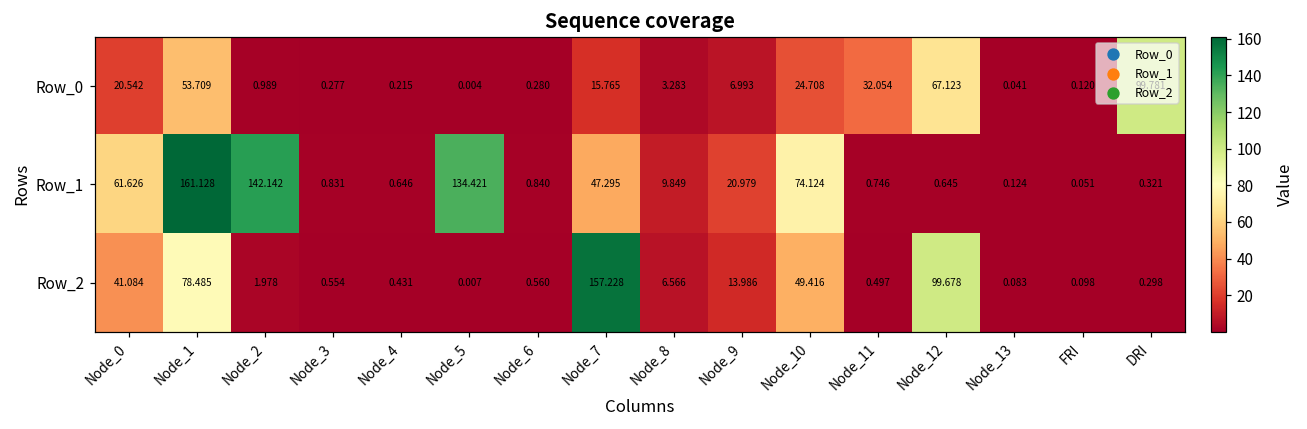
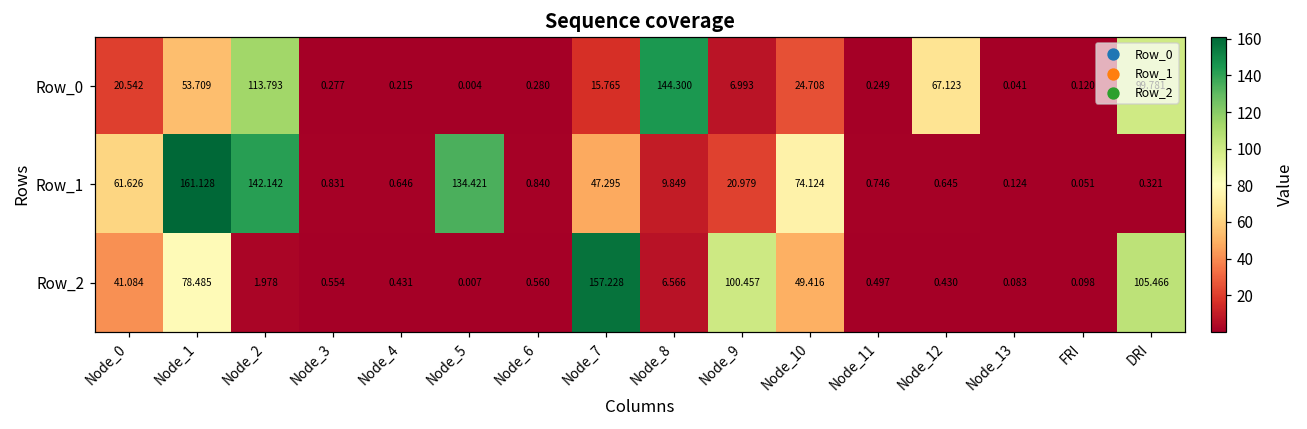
Row_0, Node_2: 0.989 -> 113.793
Row_0, Node_8: 3.283 -> 144.300
Row_0, Node_11: 32.054 -> 0.249
Row_2, Node_9: 13.986 -> 100.457
Row_2, Node_12: 99.678 -> 0.430
Row_2, DRI: 0.298 -> 105.466
